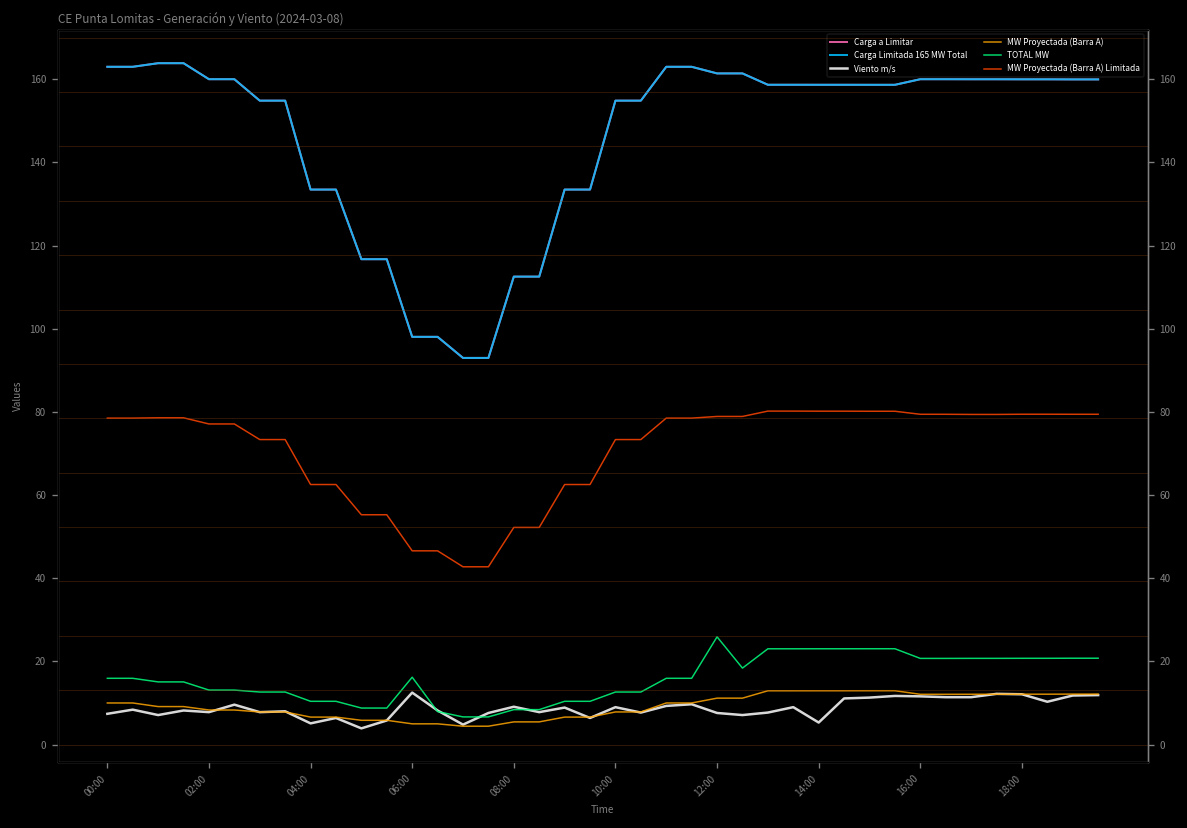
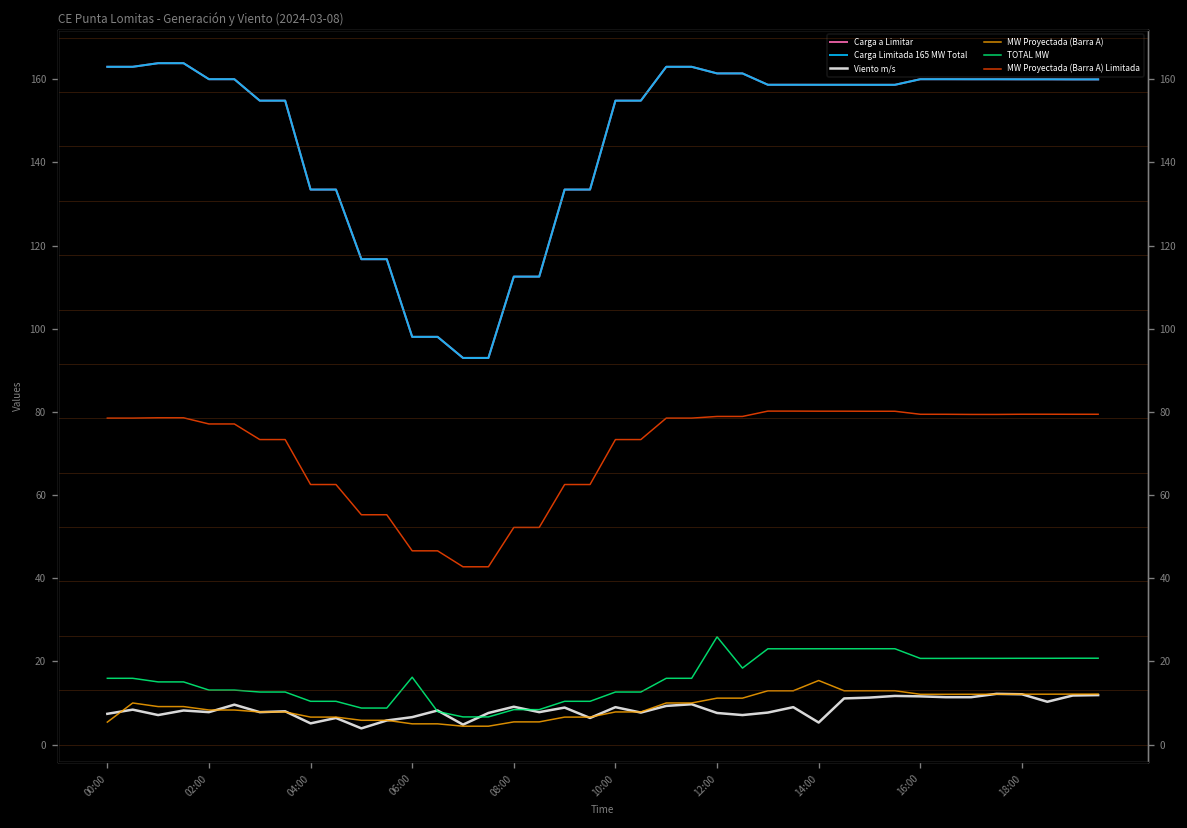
MW Proyectada (Barra A), 00:00: 10 -> 5
Viento m/s, 06:00: 13 -> 7
MW Proyectada (Barra A), 14:00: 13 -> 15
